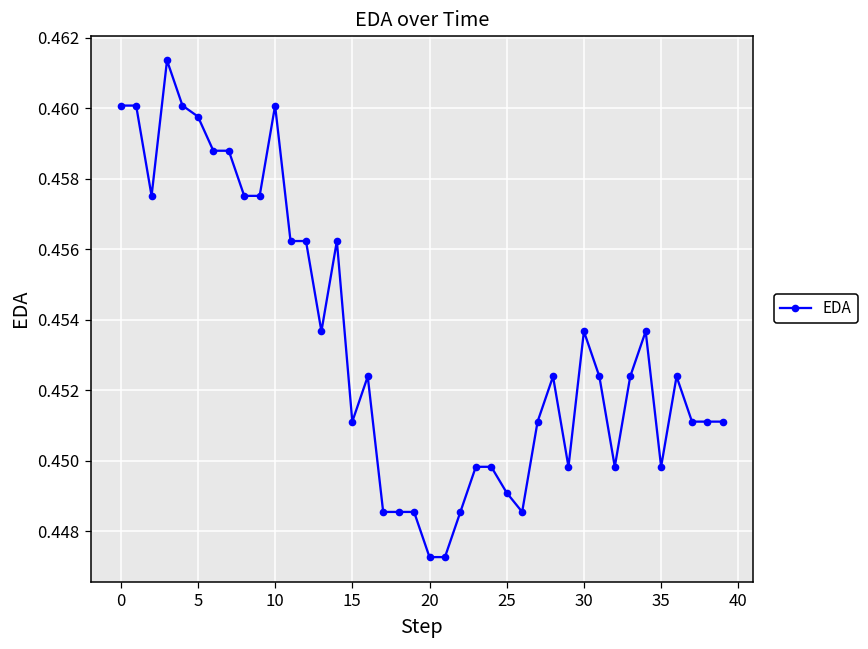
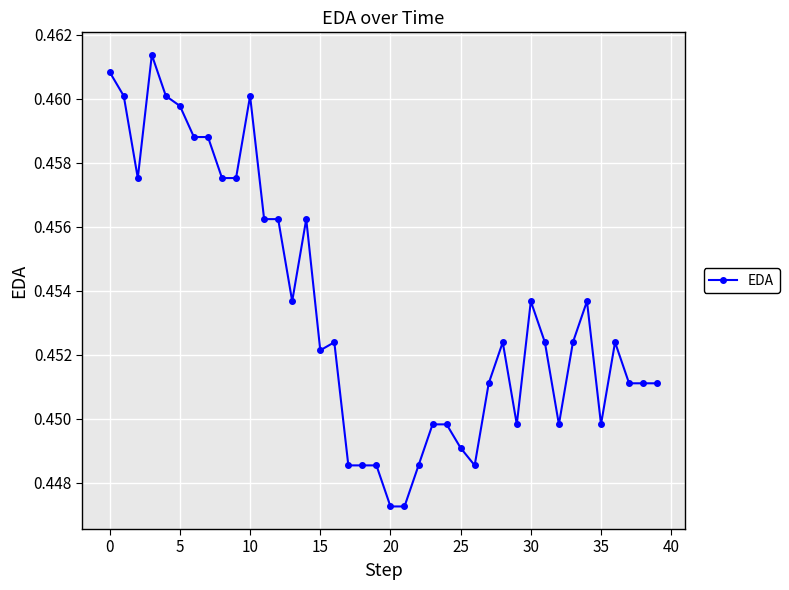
0: 0.4601 -> 0.4608
15: 0.4511 -> 0.4521
